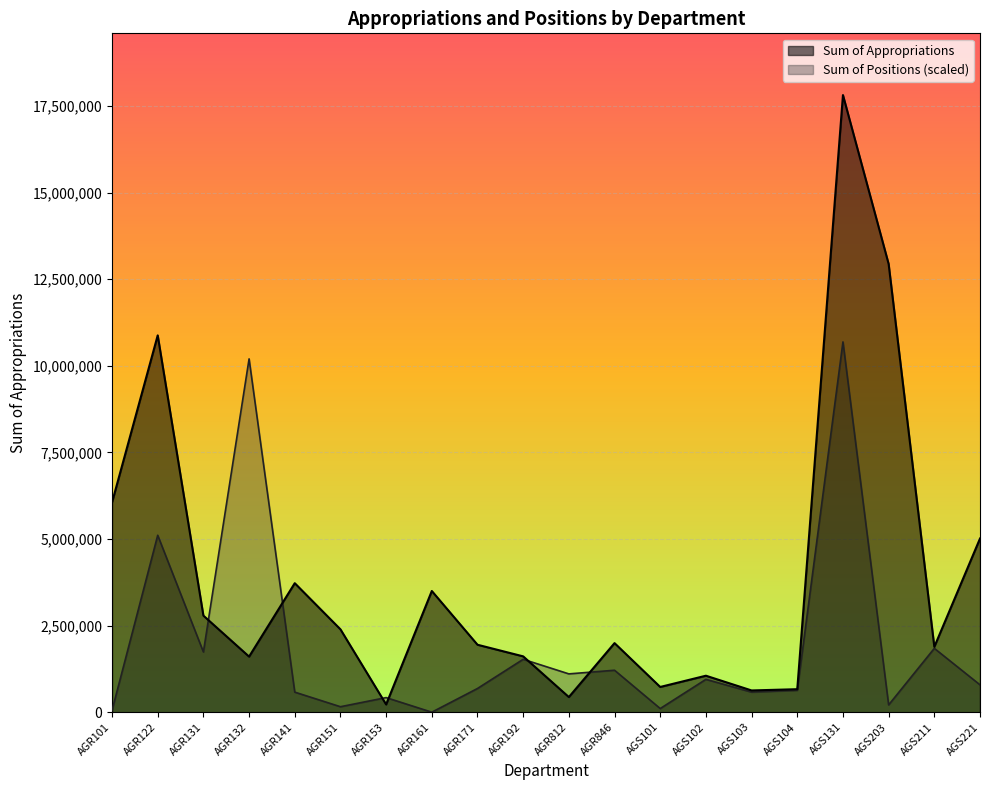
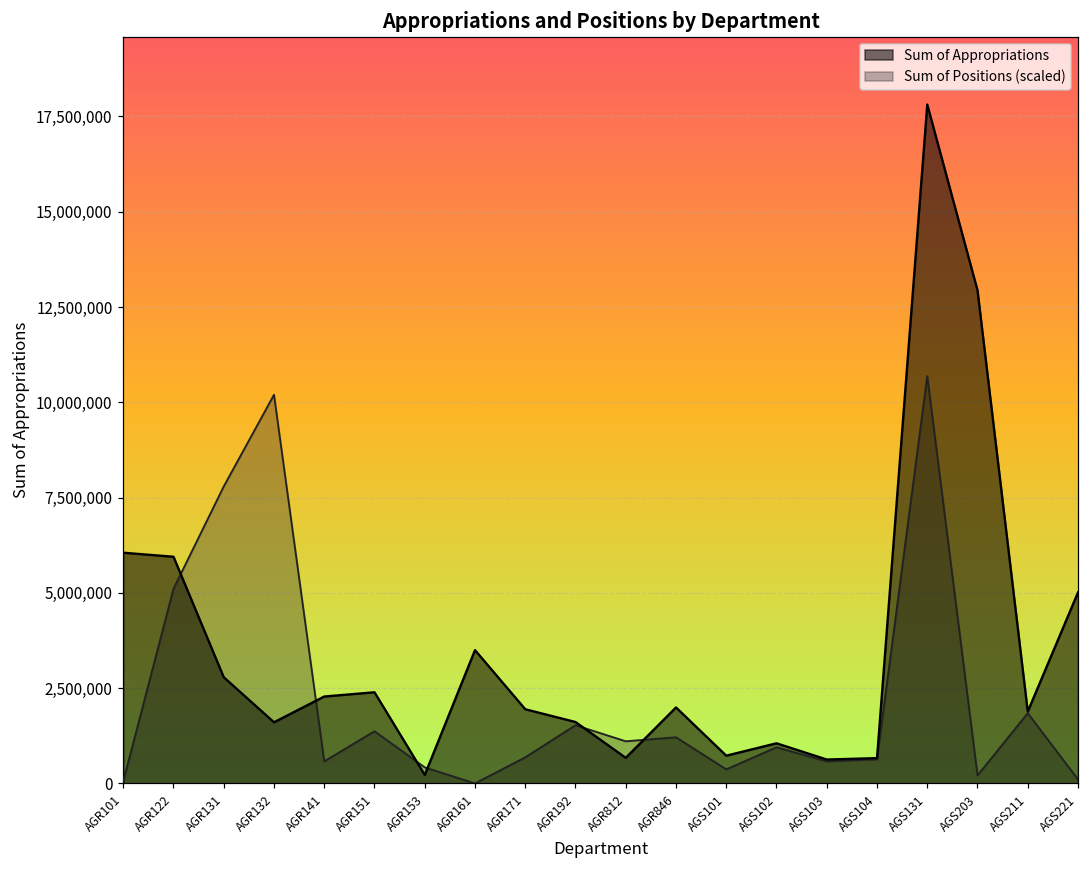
Sum of Appropriations, AGR122: 10,900,000 -> 5,900,000
Sum of Positions (scaled), AGR131: 1,700,000 -> 7,800,000
Sum of Appropriations, AGR141: 3,700,000 -> 2,300,000
Sum of Positions (scaled), AGR151: 200,000 -> 1,400,000
Sum of Appropriations, AGR812: 400,000 -> 700,000
Sum of Positions (scaled), AGS101: 100,000 -> 400,000
Sum of Positions (scaled), AGS221: 800,000 -> 100,000
